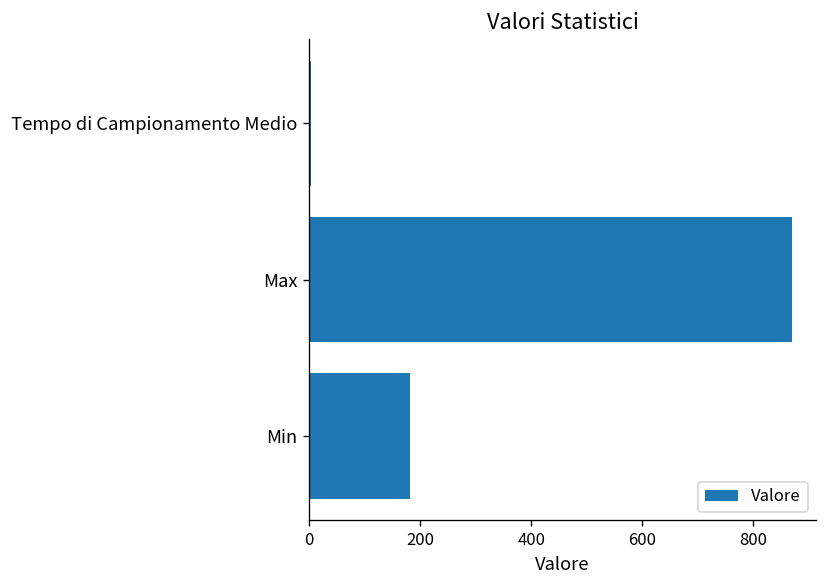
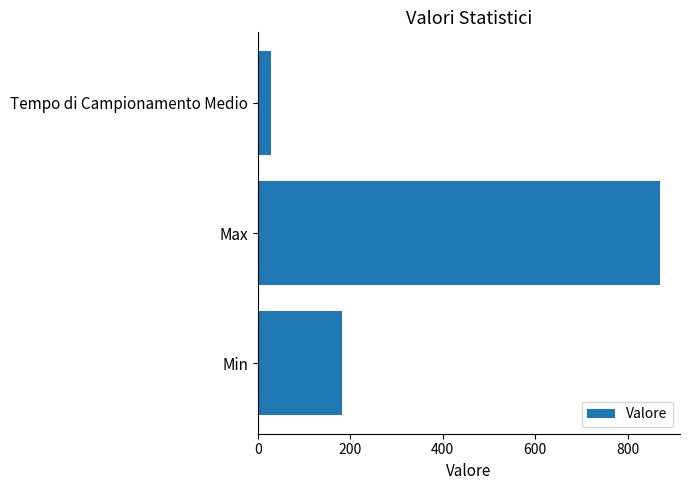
Tempo di Campionamento Medio: 0 -> 30
